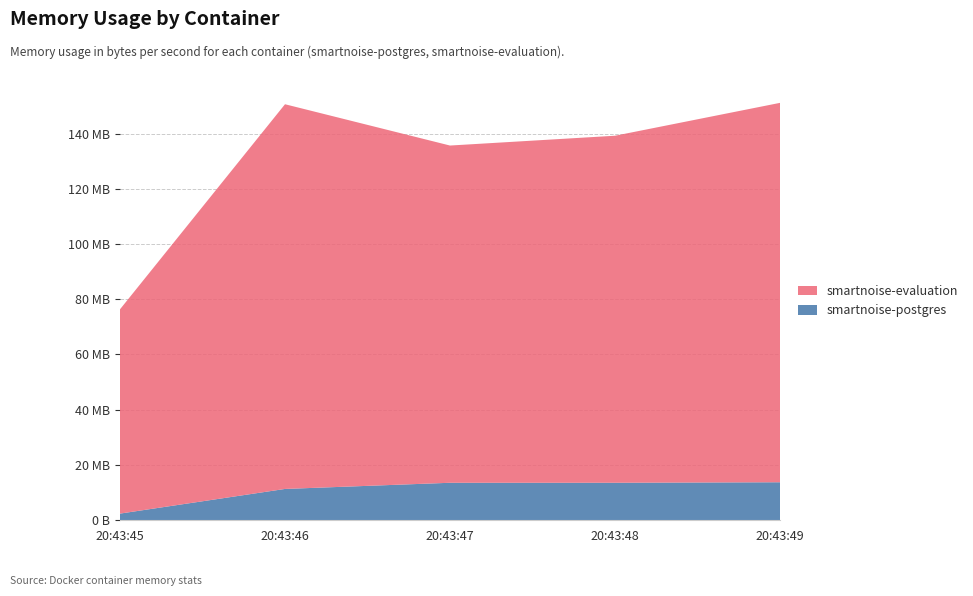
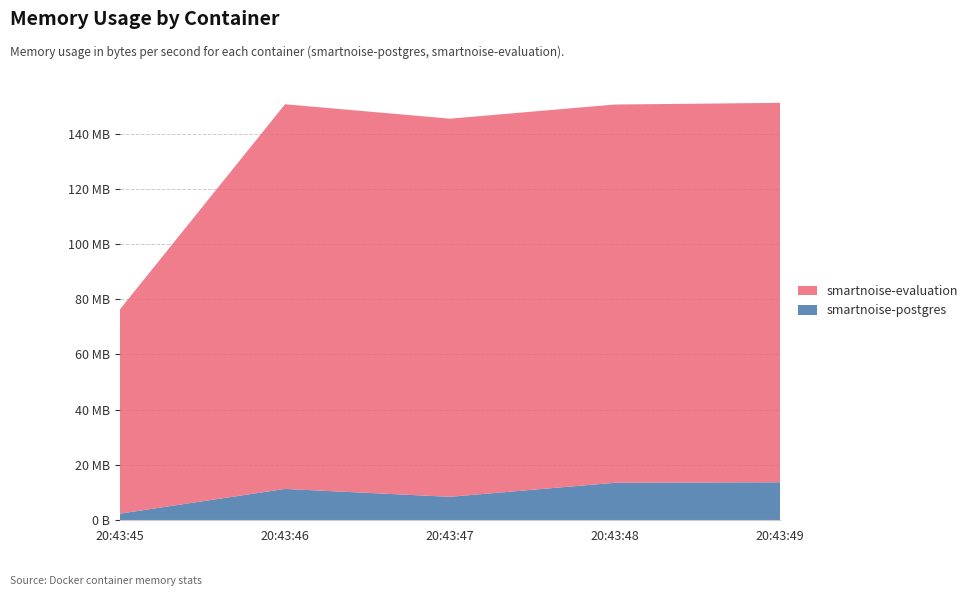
smartnoise-postgres, 20:43:47: 13 MB -> 8 MB
smartnoise-evaluation, 20:43:47: 122 MB -> 137 MB
smartnoise-evaluation, 20:43:48: 126 MB -> 137 MB
